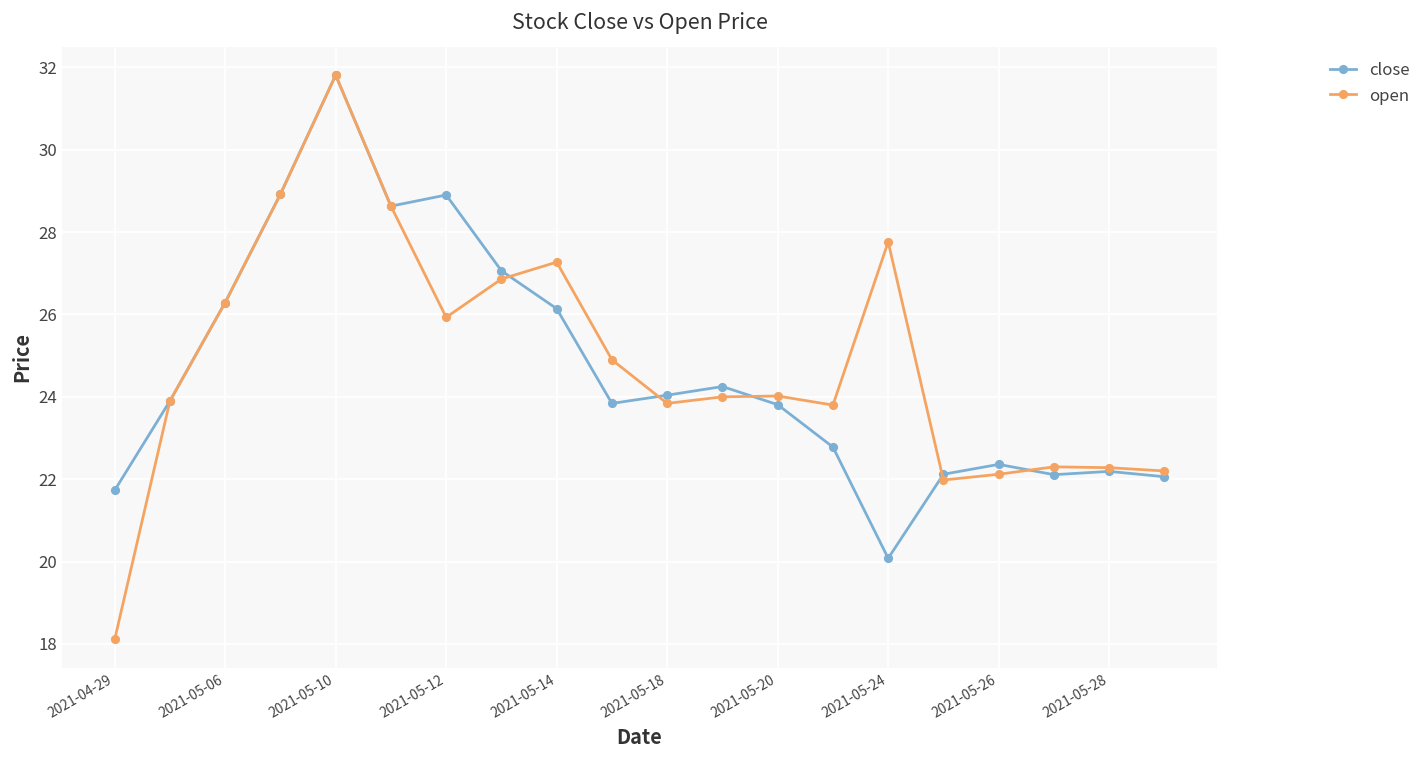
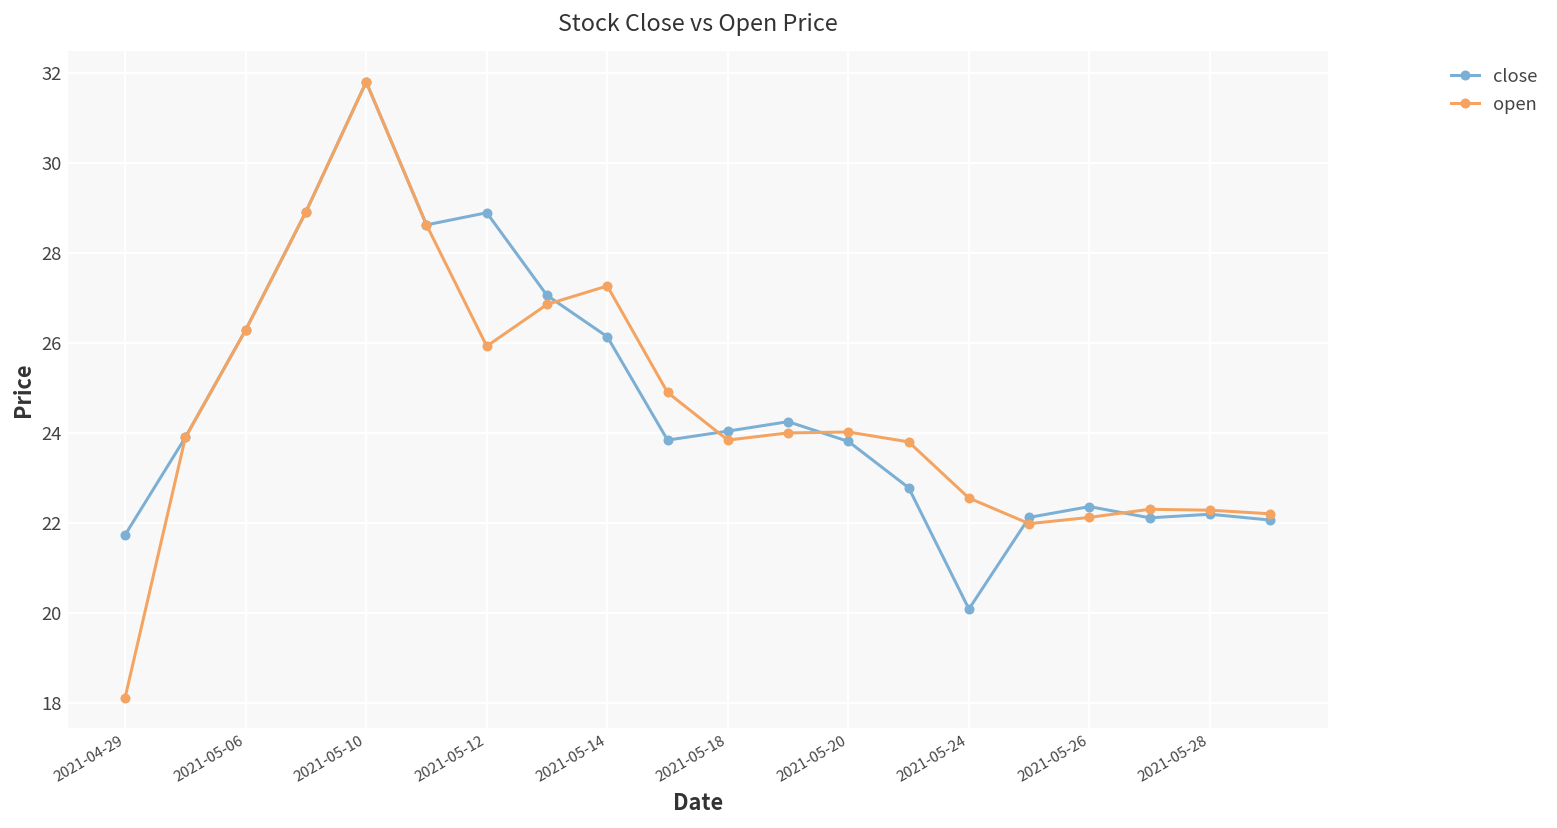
open, 2021-05-24: 27.8 -> 22.6
